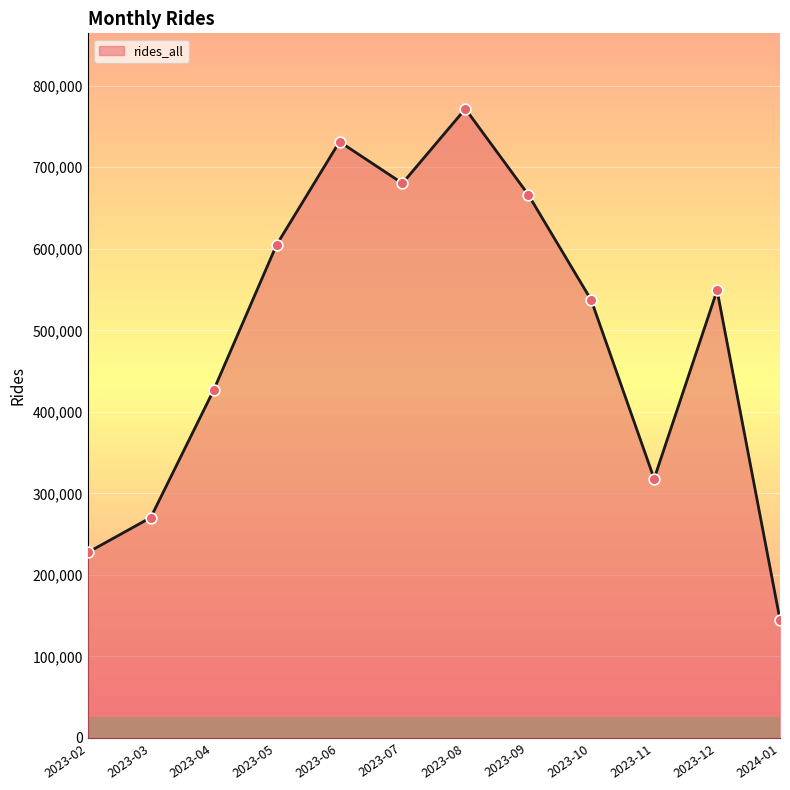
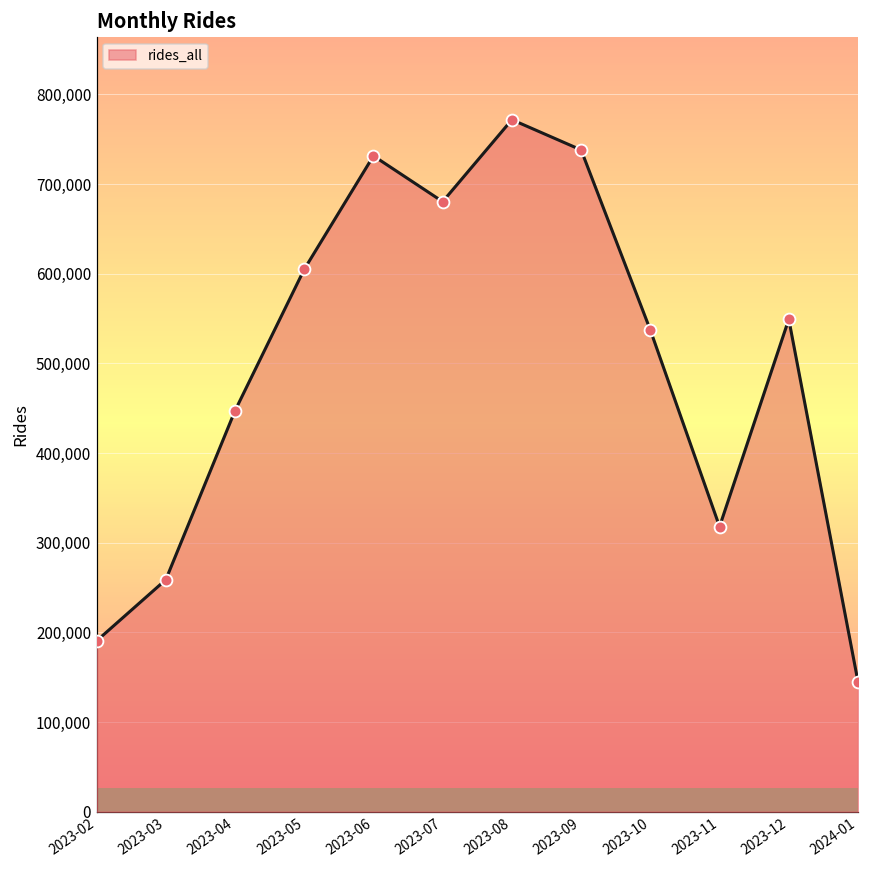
2023-02: 230,000 -> 190,000
2023-03: 270,000 -> 260,000
2023-04: 430,000 -> 450,000
2023-09: 670,000 -> 740,000
